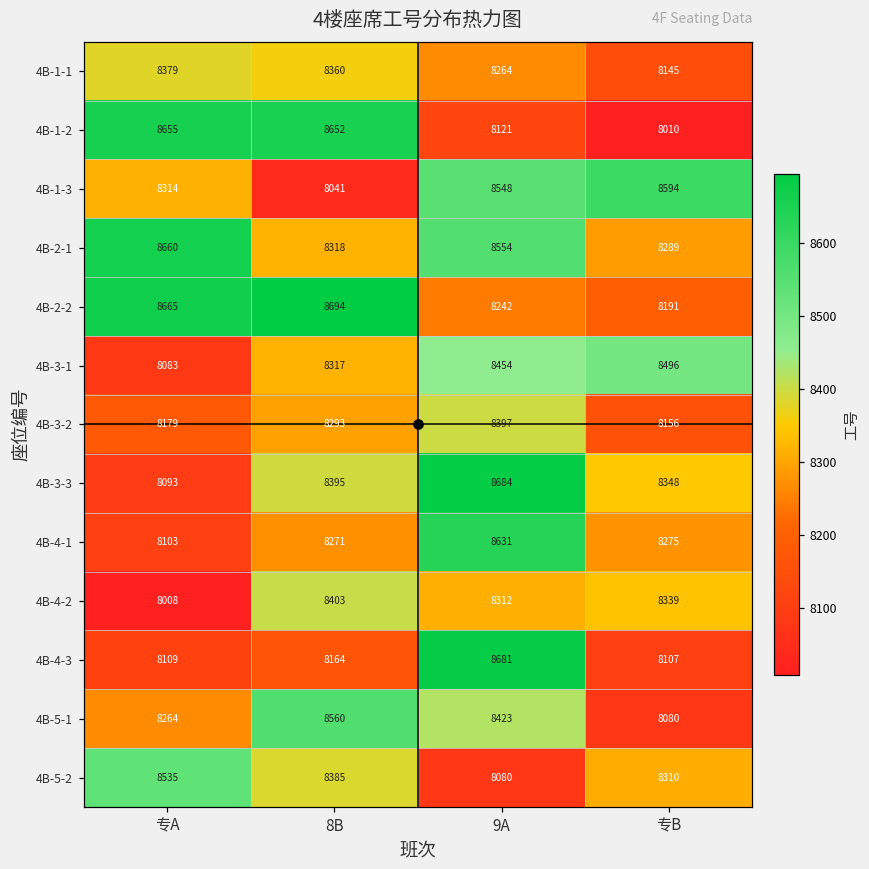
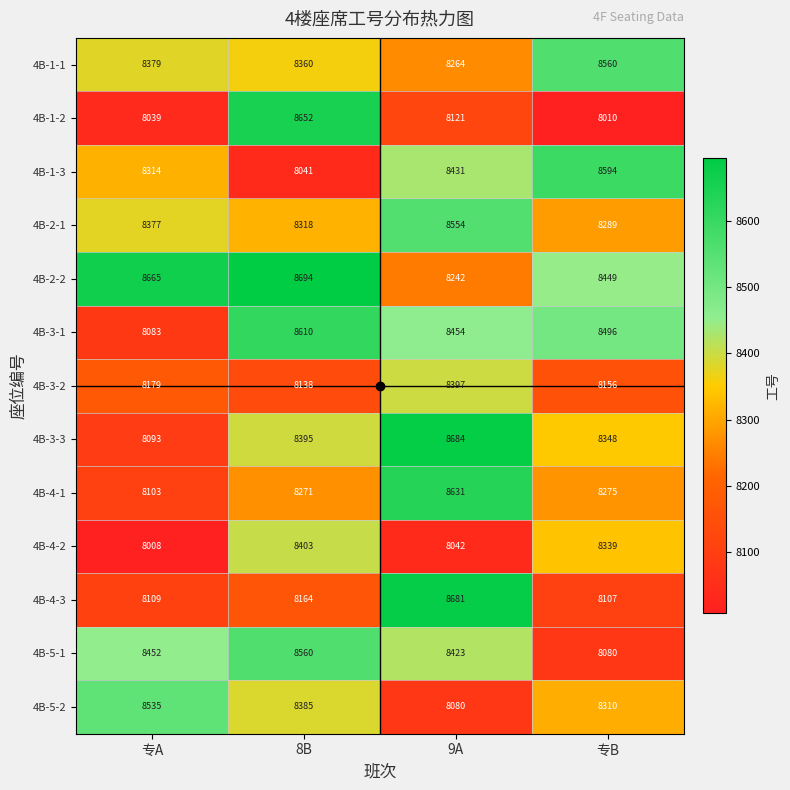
4B-1-1, 专B: 8145 -> 8560
4B-1-2, 专A: 8655 -> 8039
4B-1-3, 9A: 8548 -> 8431
4B-2-1, 专A: 8660 -> 8377
4B-2-2, 专B: 8191 -> 8449
4B-3-1, 8B: 8317 -> 8610
4B-3-2, 8B: 8293 -> 8138
4B-4-2, 9A: 8312 -> 8042
4B-5-1, 专A: 8264 -> 8452
